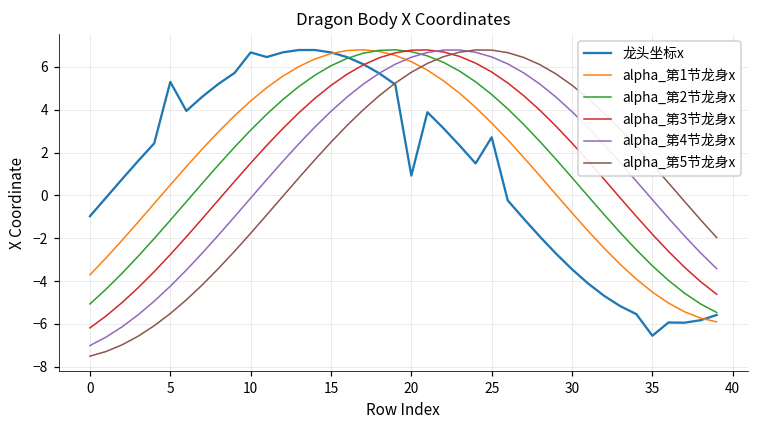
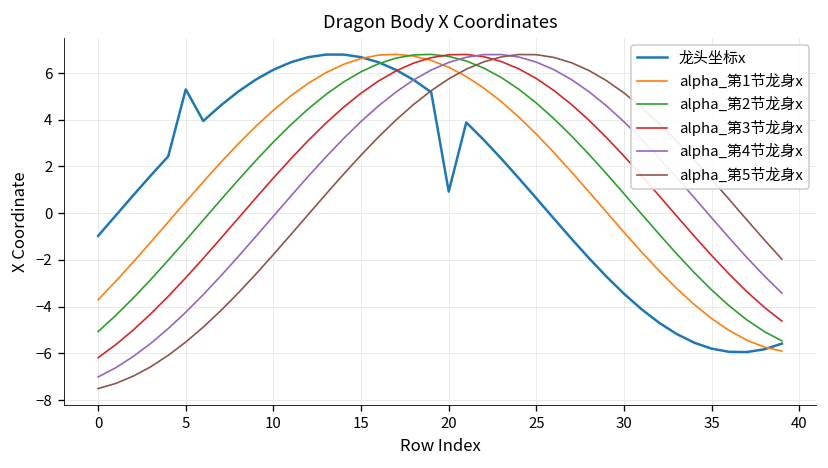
龙头坐标x, 10: 6.7 -> 6.1
龙头坐标x, 25: 2.7 -> 0.6
龙头坐标x, 35: -6.6 -> -5.8
